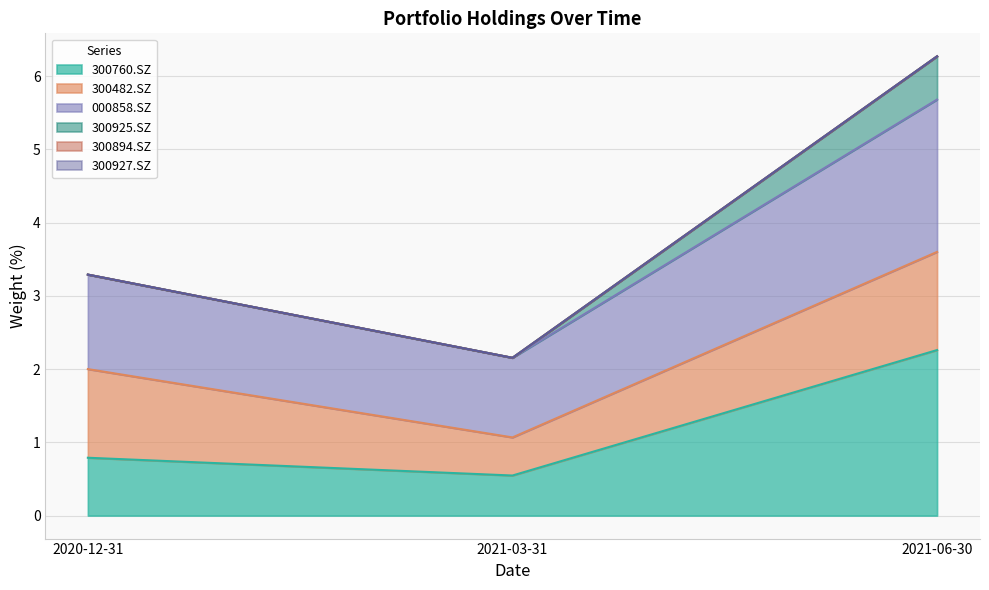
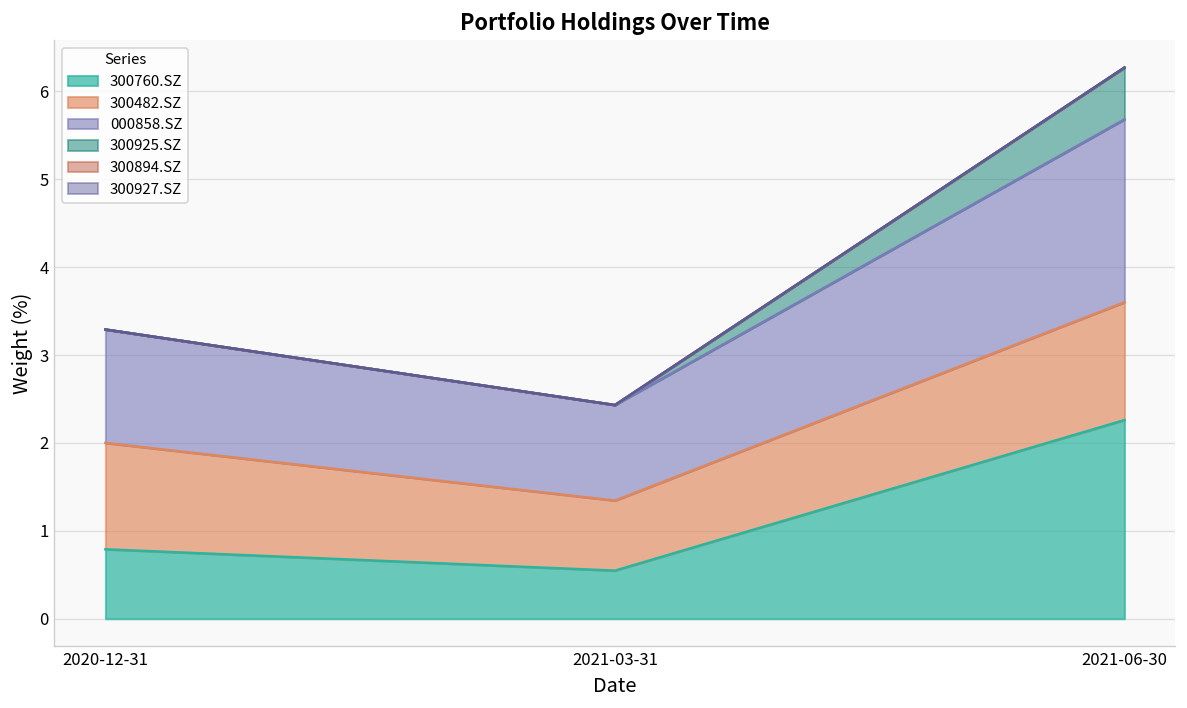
300482.SZ, 2021-03-31: 0.5 -> 0.8
